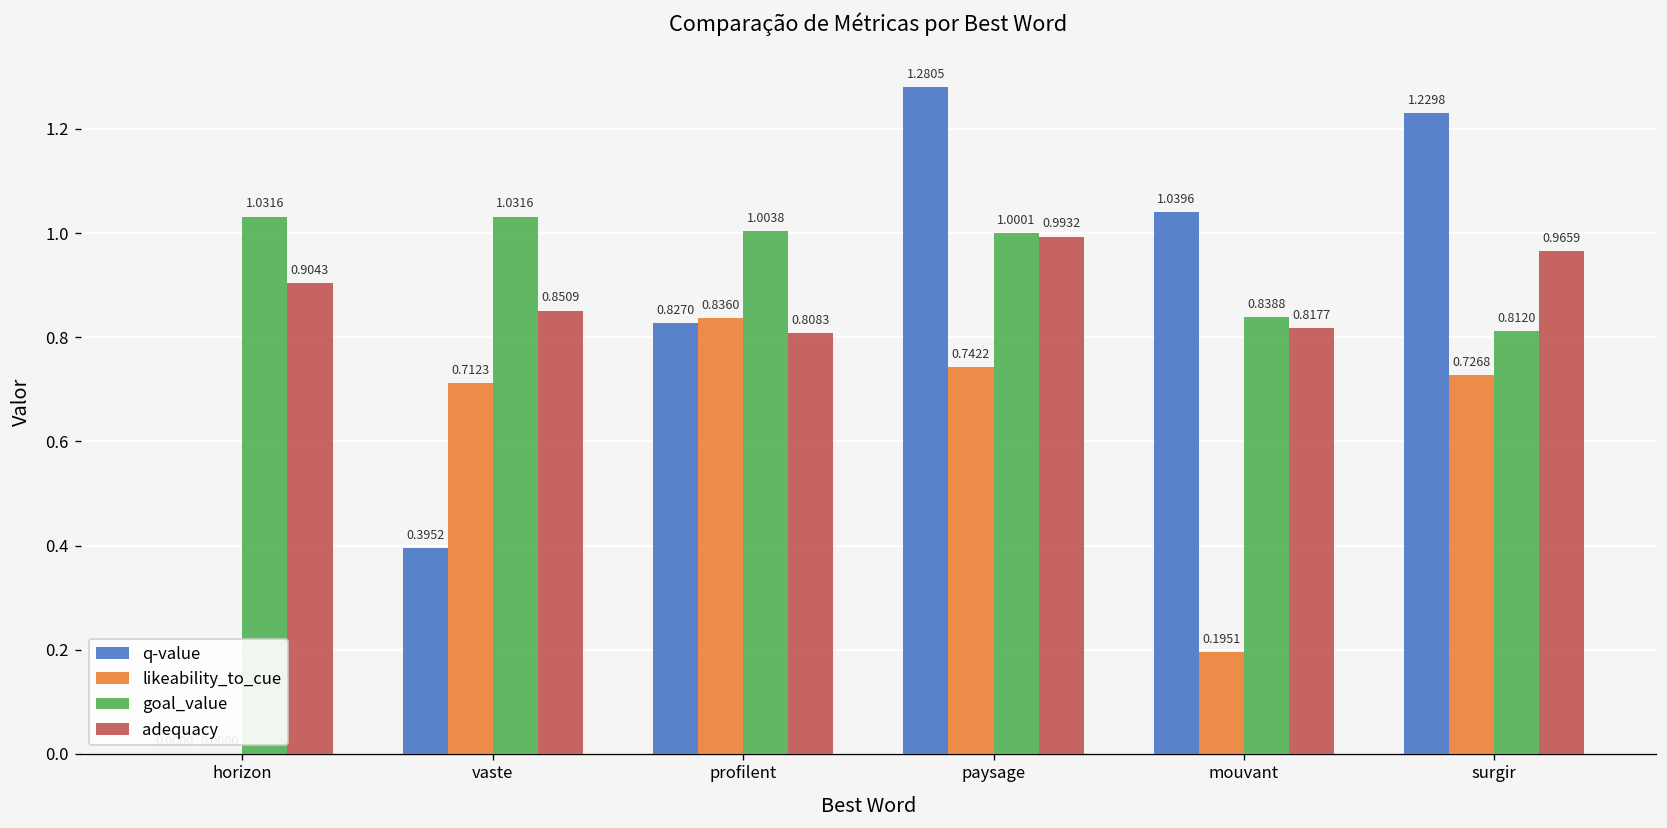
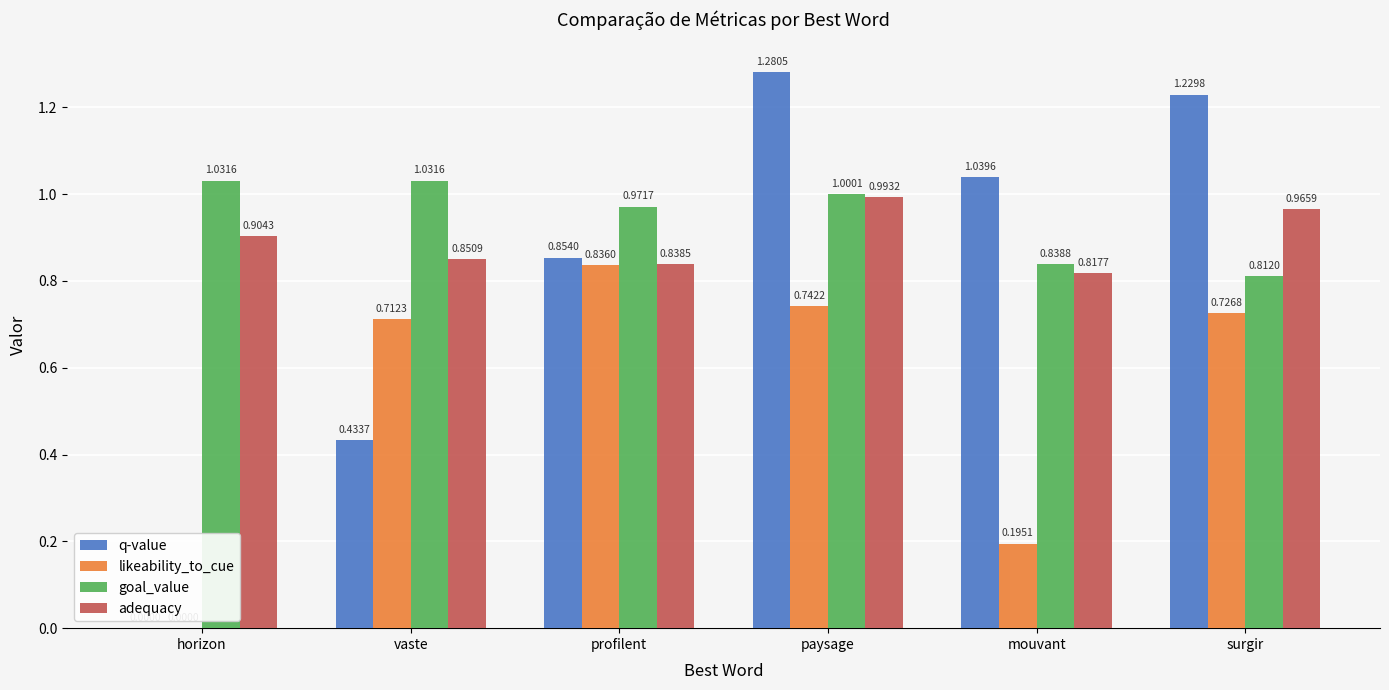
q-value, vaste: 0.3952 -> 0.4337
q-value, profilent: 0.8270 -> 0.8540
goal_value, profilent: 1.0038 -> 0.9717
adequacy, profilent: 0.8083 -> 0.8385
